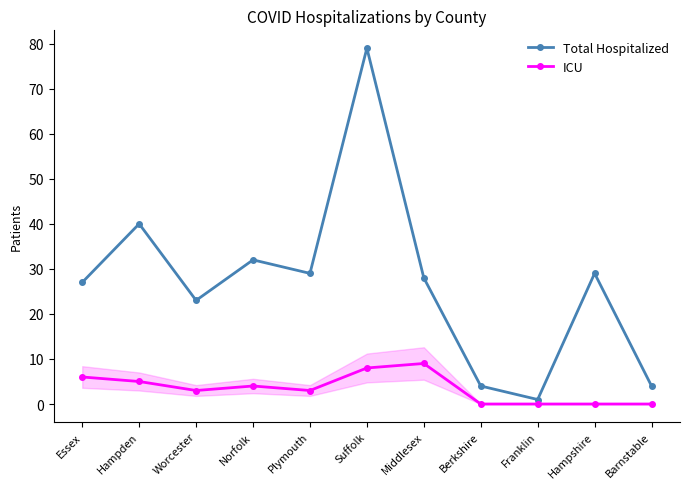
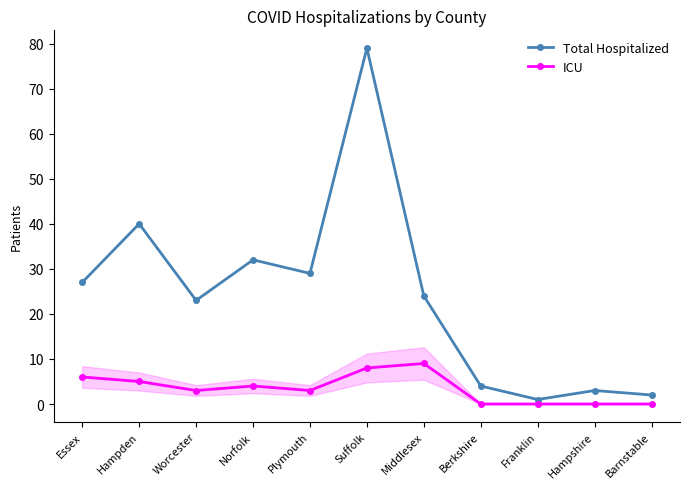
Total Hospitalized, Middlesex: 28 -> 24
Total Hospitalized, Hampshire: 29 -> 3
Total Hospitalized, Barnstable: 4 -> 2
